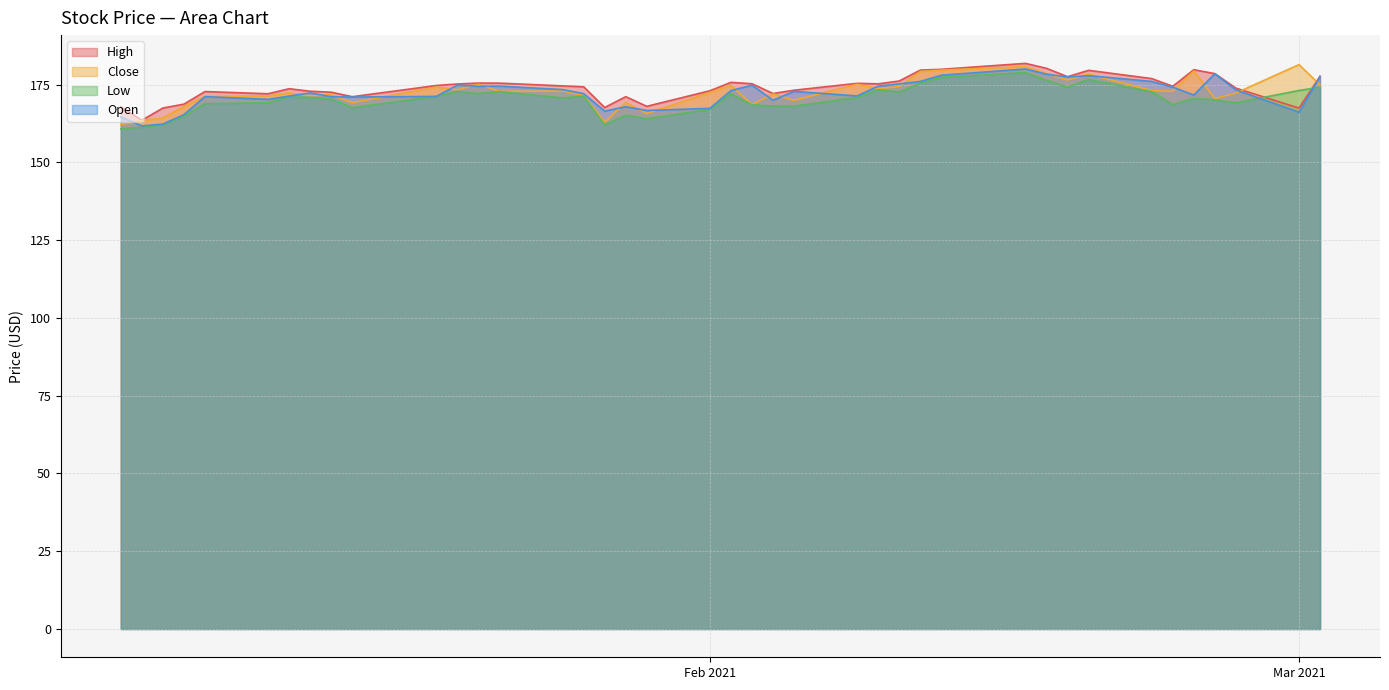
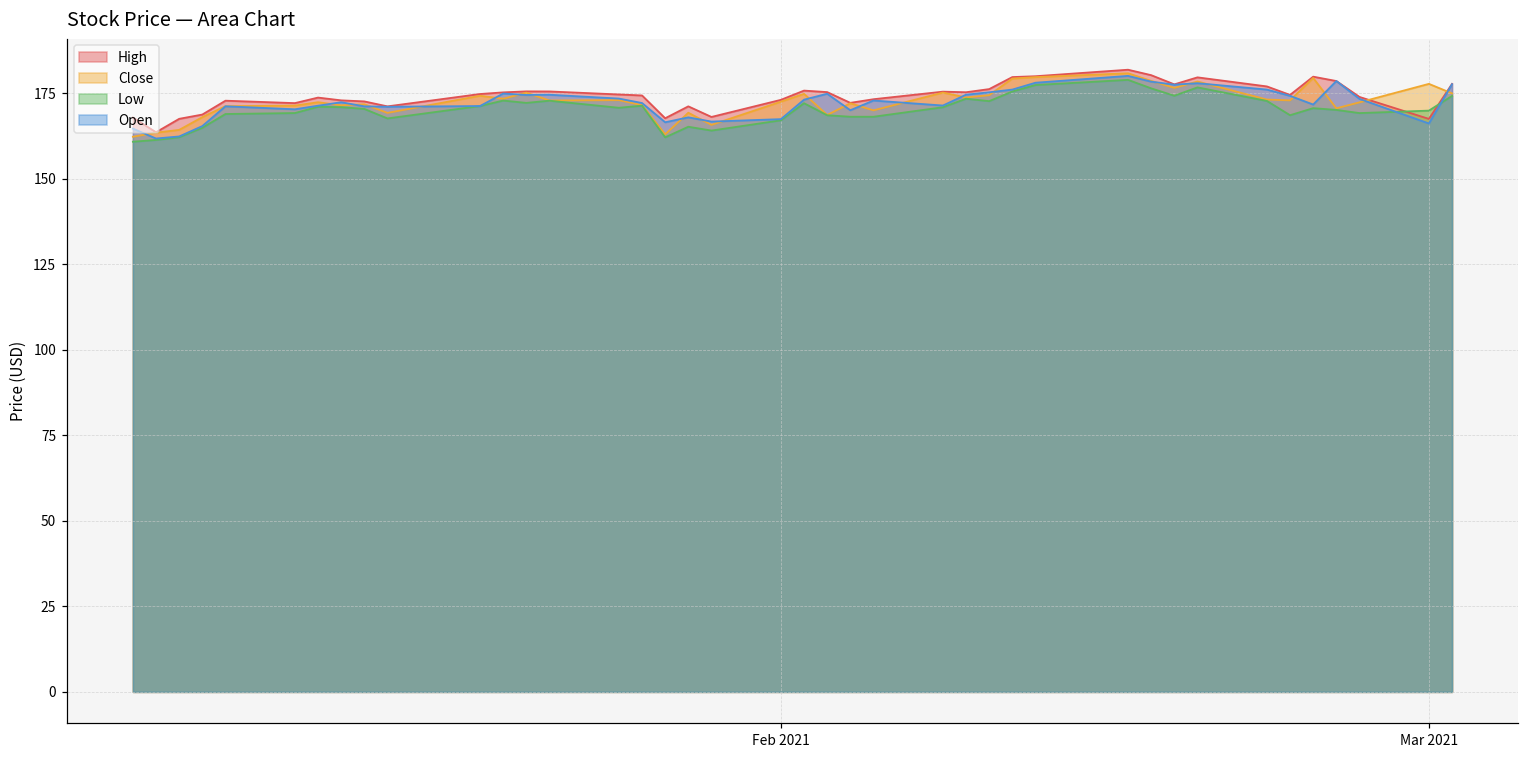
Close, Mar 2021: 181 -> 178
Low, Mar 2021: 173 -> 170
